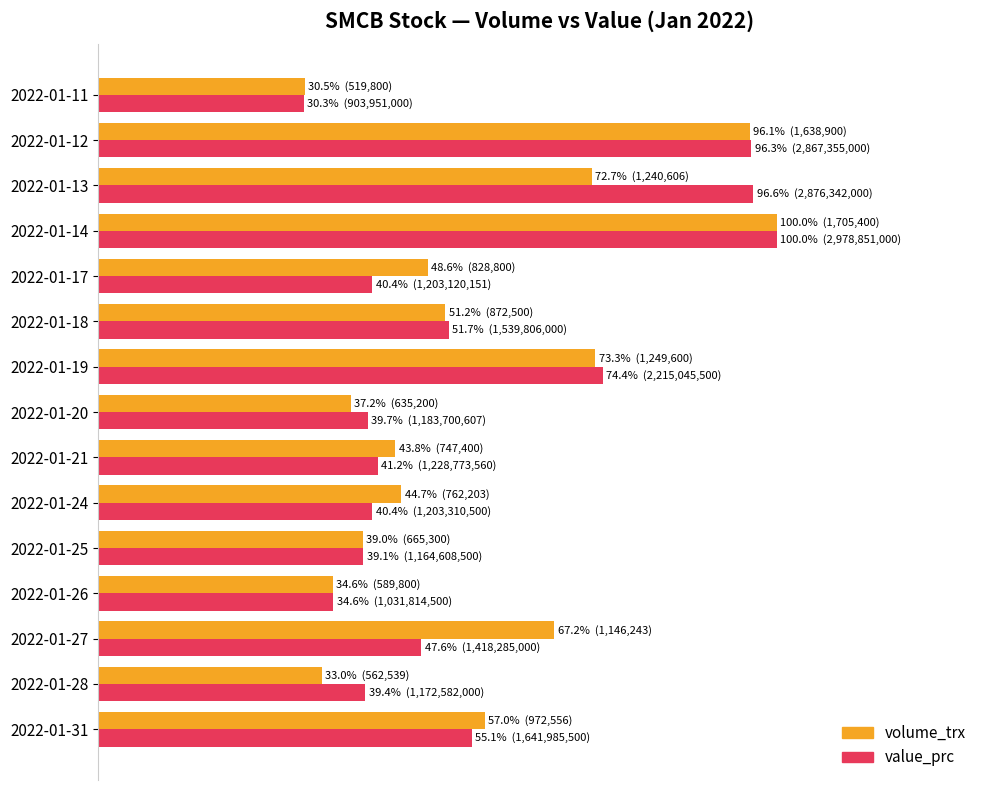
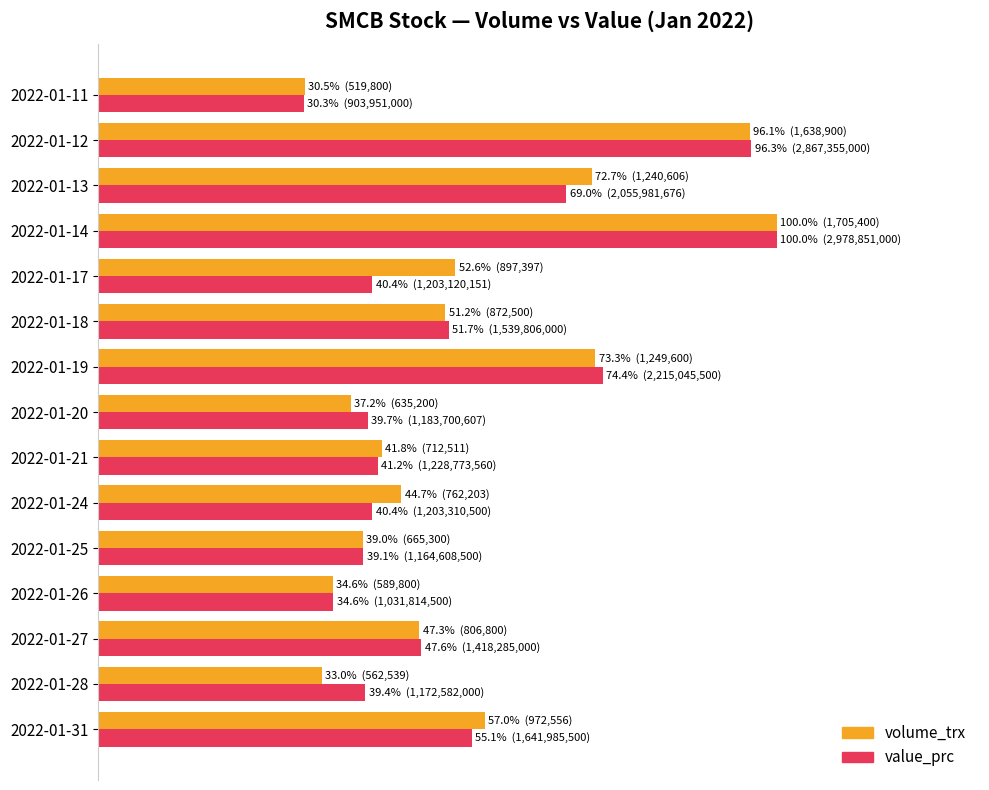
value_prc, 2022-01-13: 96.6% (2,876,342,000) -> 69.0% (2,055,981,676)
volume_trx, 2022-01-17: 48.6% (828,800) -> 52.6% (897,397)
volume_trx, 2022-01-21: 43.8% (747,400) -> 41.8% (712,511)
volume_trx, 2022-01-27: 67.2% (1,146,243) -> 47.3% (806,800)
